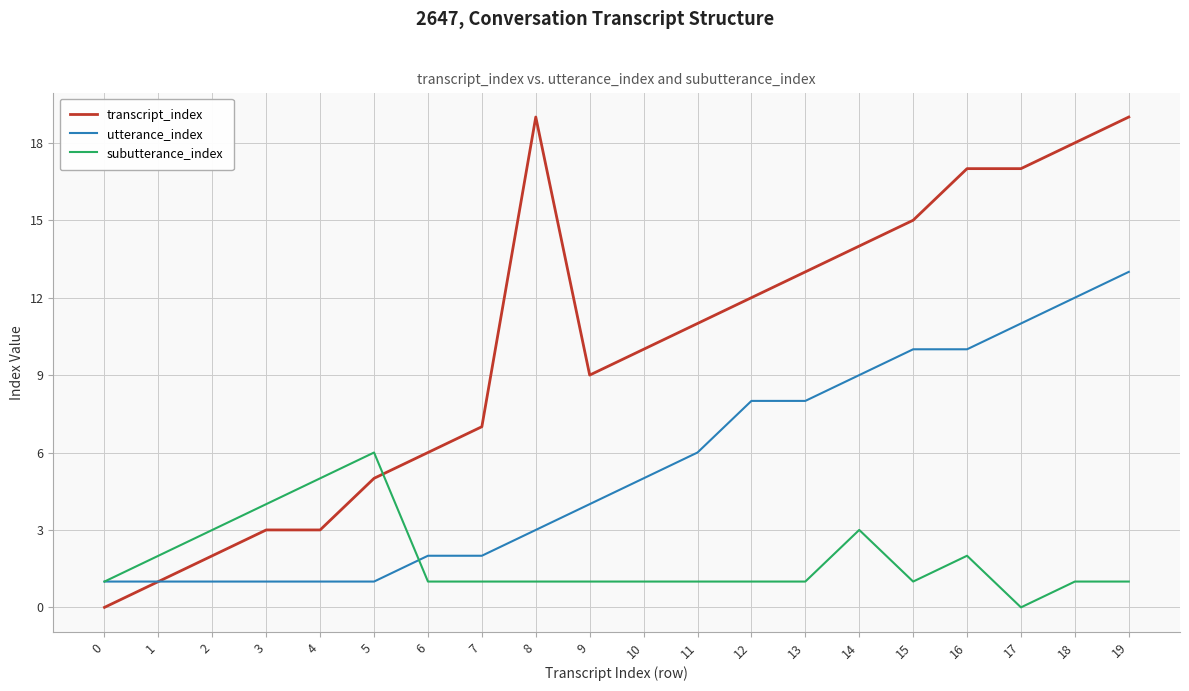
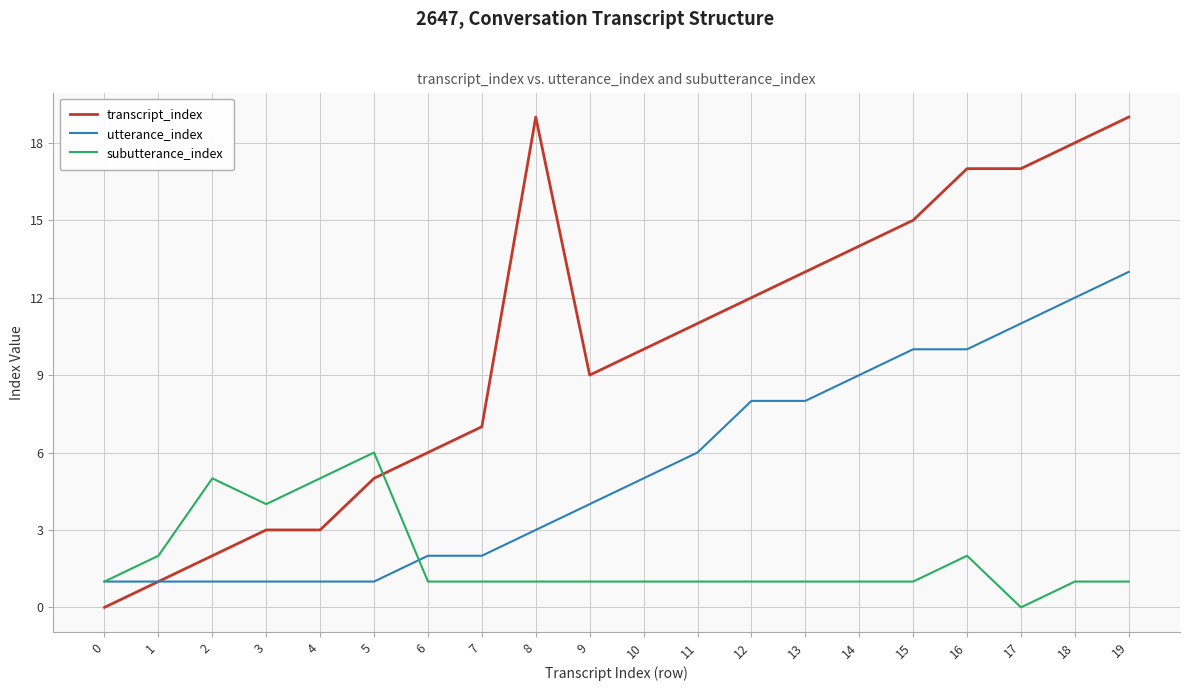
subutterance_index, 2: 3 -> 5
subutterance_index, 14: 3 -> 1
